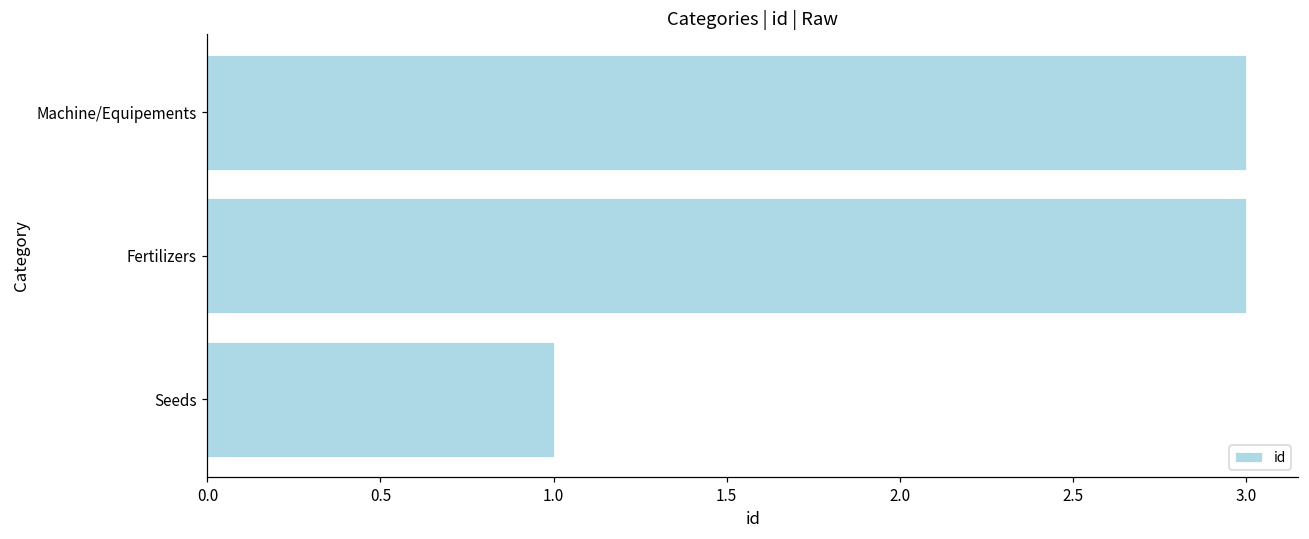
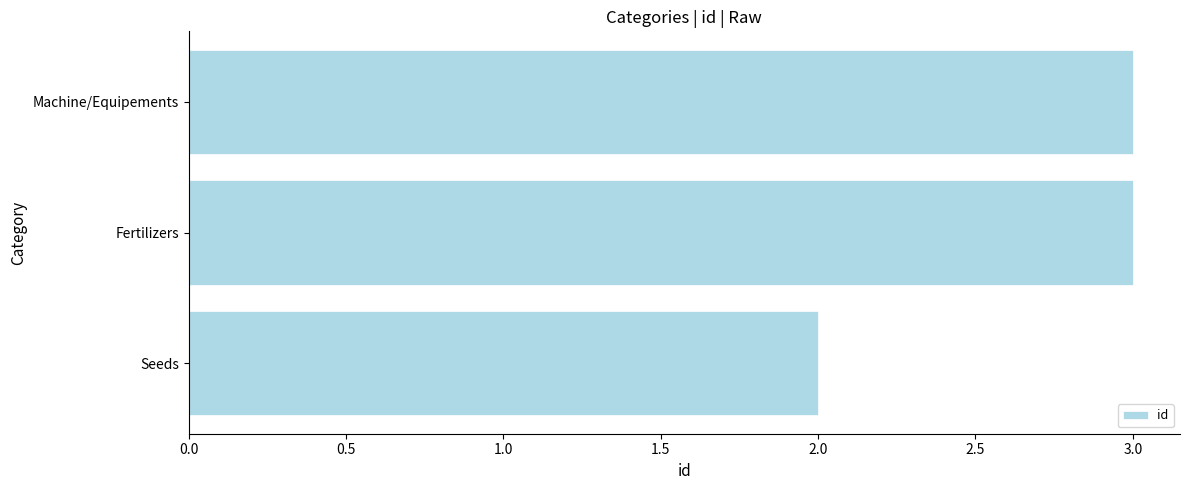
Seeds: 1 -> 2
